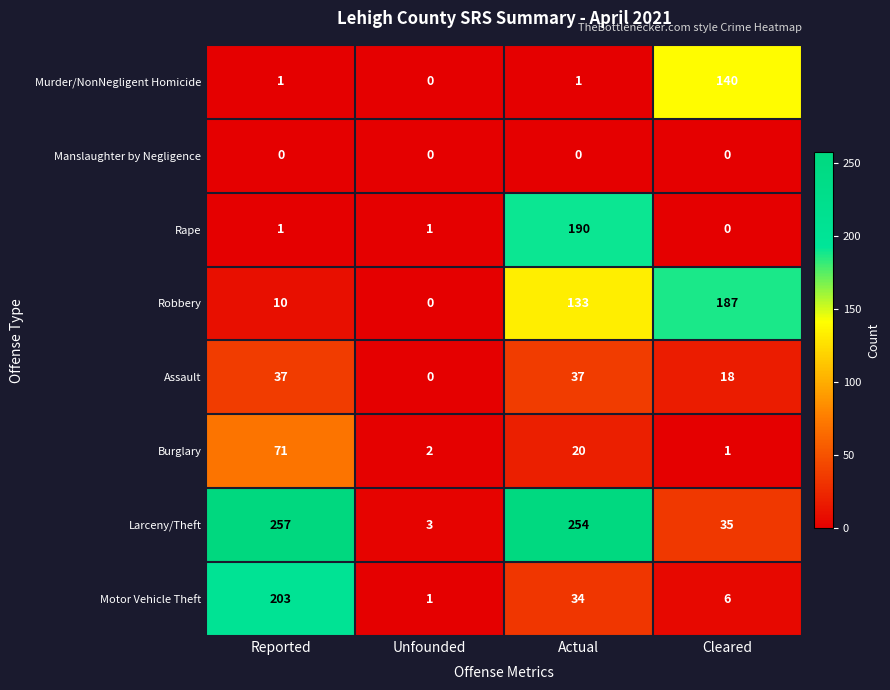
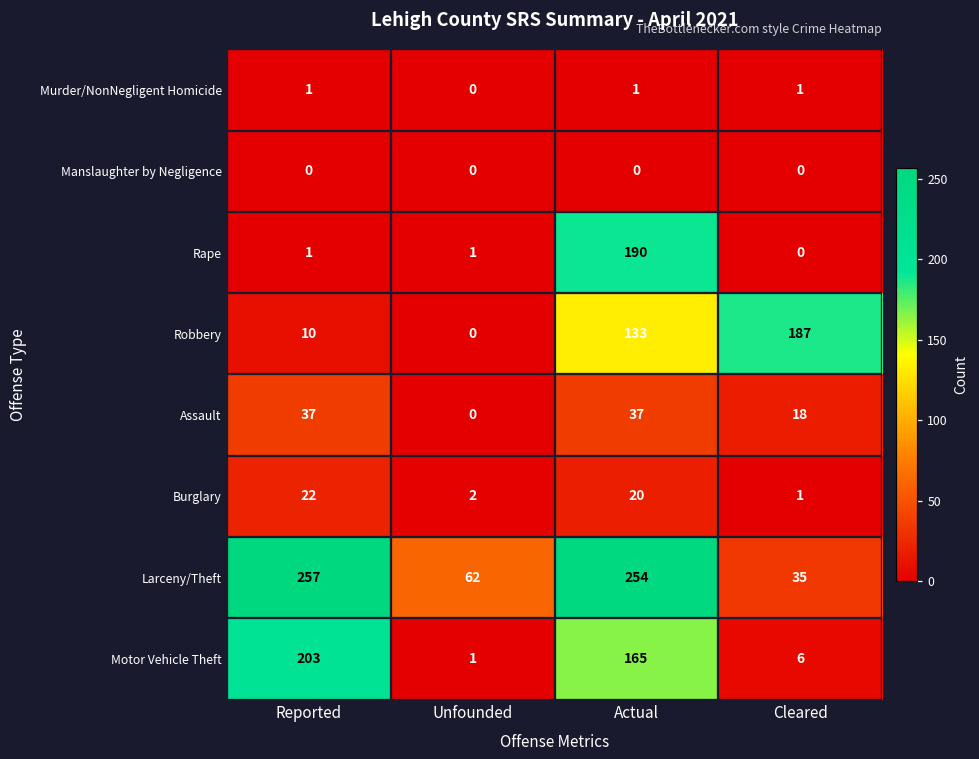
Murder/NonNegligent Homicide, Cleared: 140 -> 1
Burglary, Reported: 71 -> 22
Larceny/Theft, Unfounded: 3 -> 62
Motor Vehicle Theft, Actual: 34 -> 165
